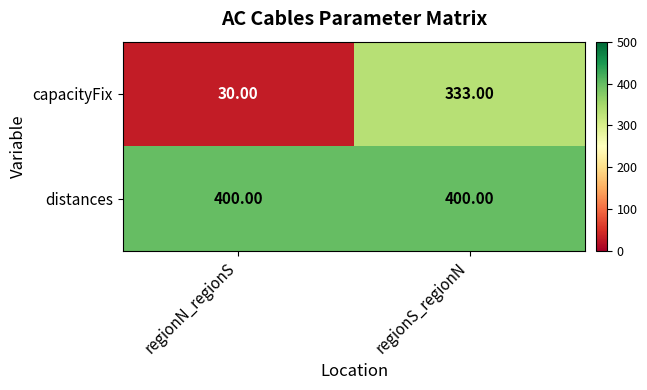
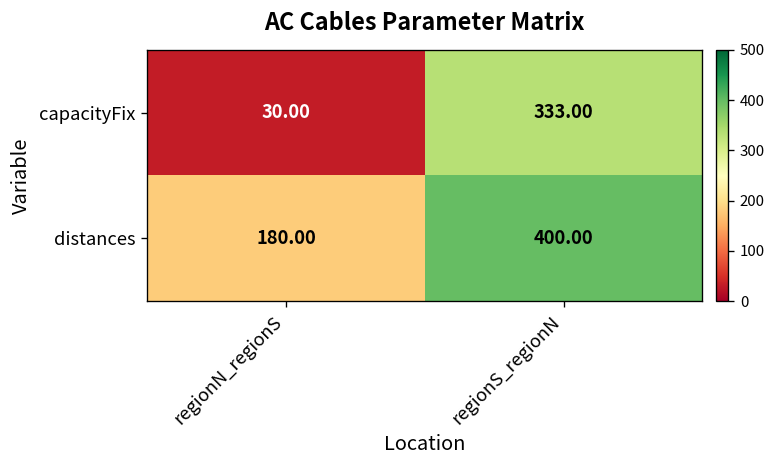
distances, regionN_regionS: 400.00 -> 180.00
